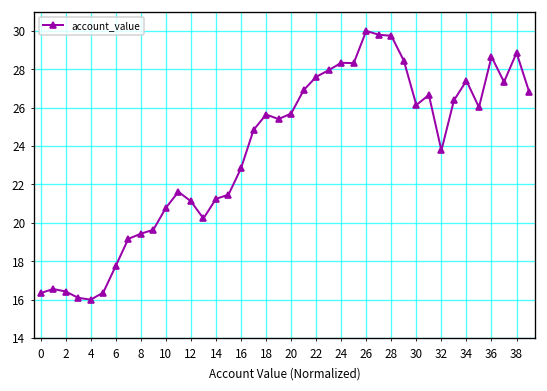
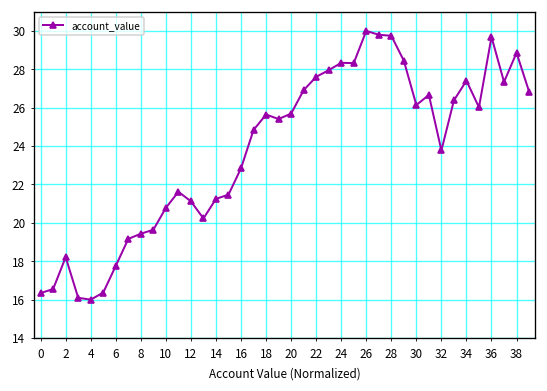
2: 16.4 -> 18.2
36: 28.7 -> 29.7
